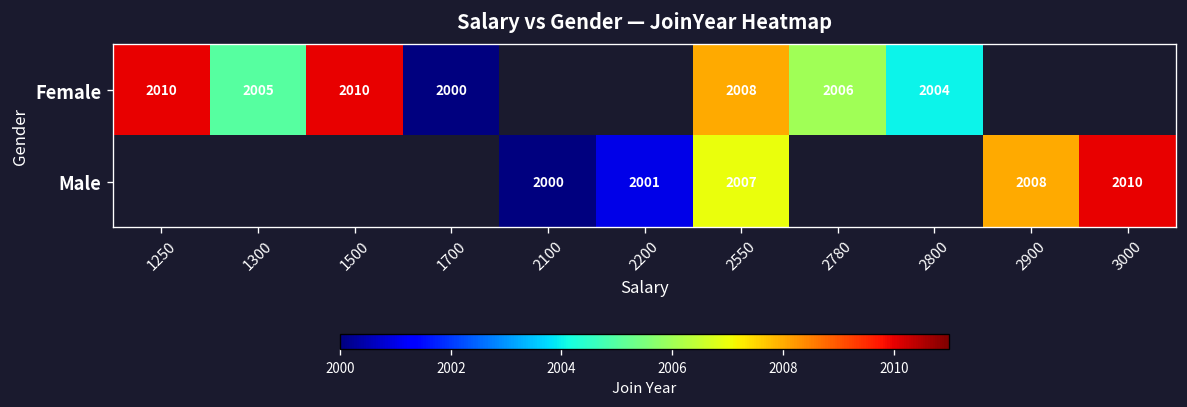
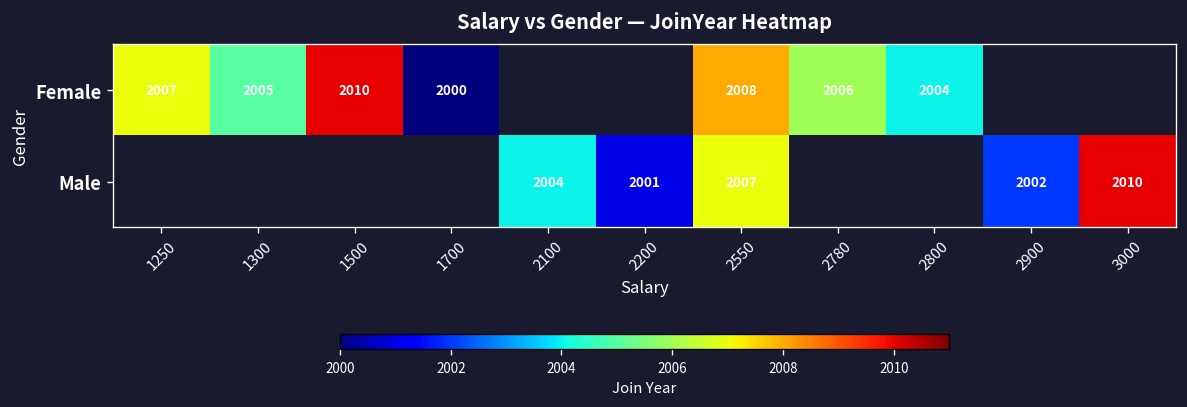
Female, 1250: 2010 -> 2007
Male, 2100: 2000 -> 2004
Male, 2900: 2008 -> 2002
